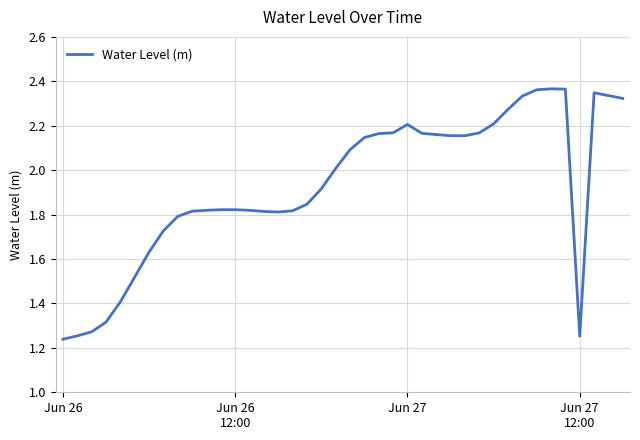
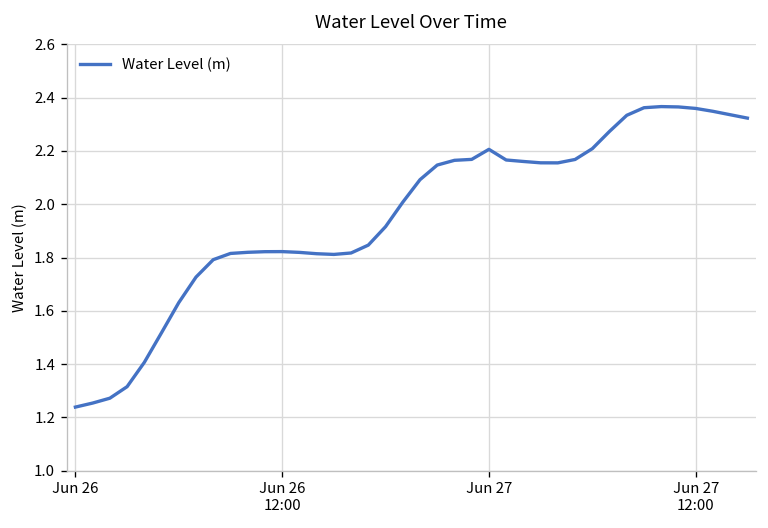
Jun 27 12:00: 1.25 -> 2.36
